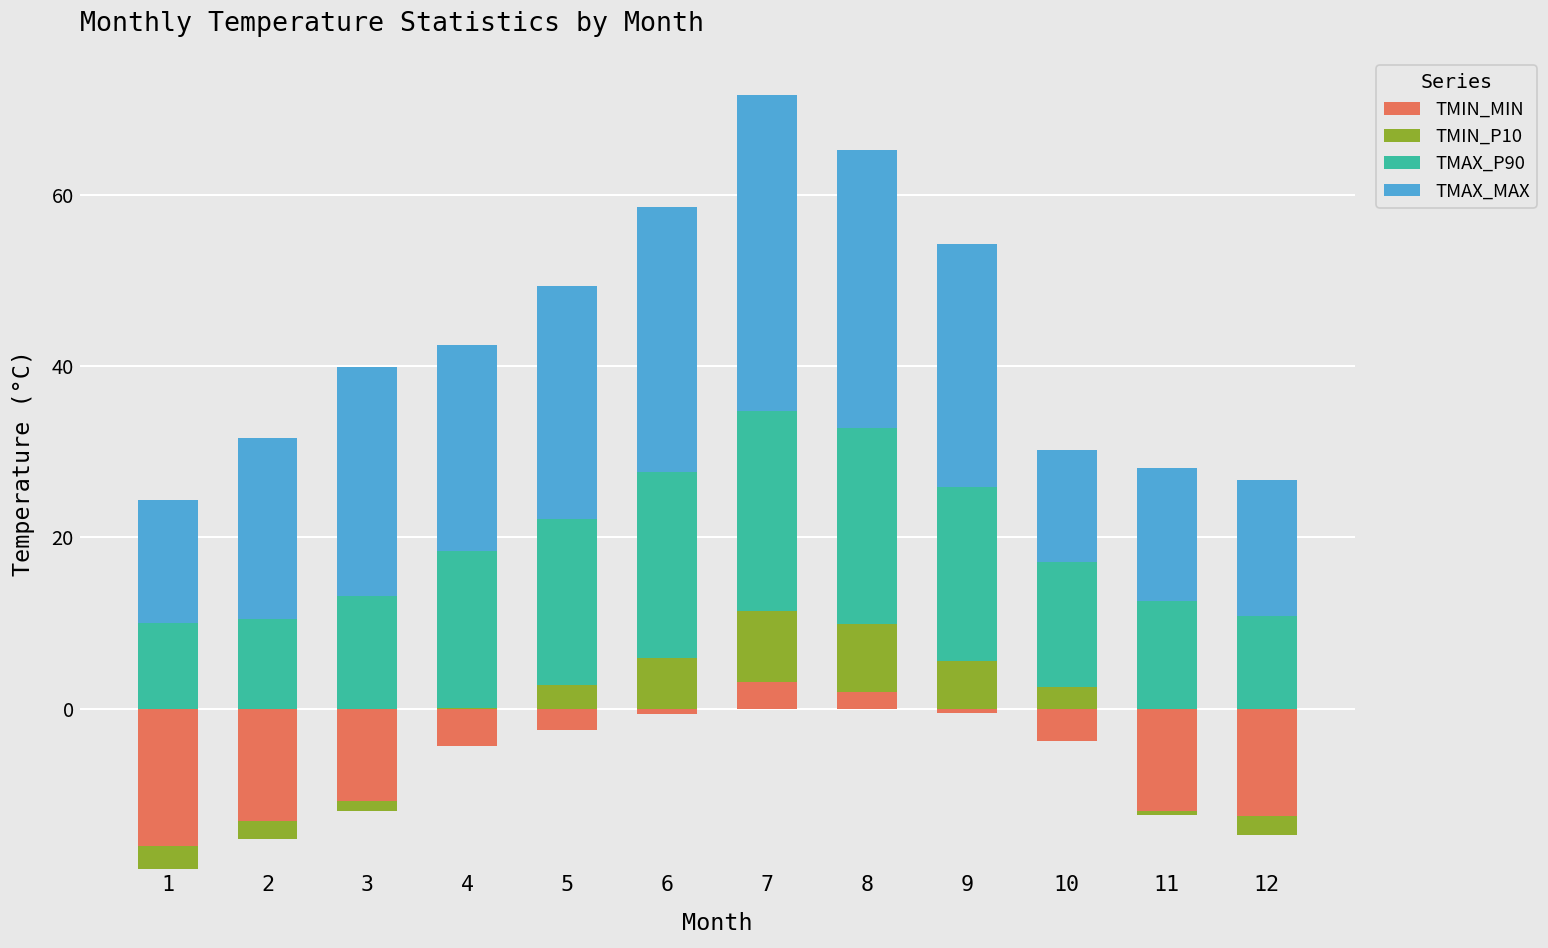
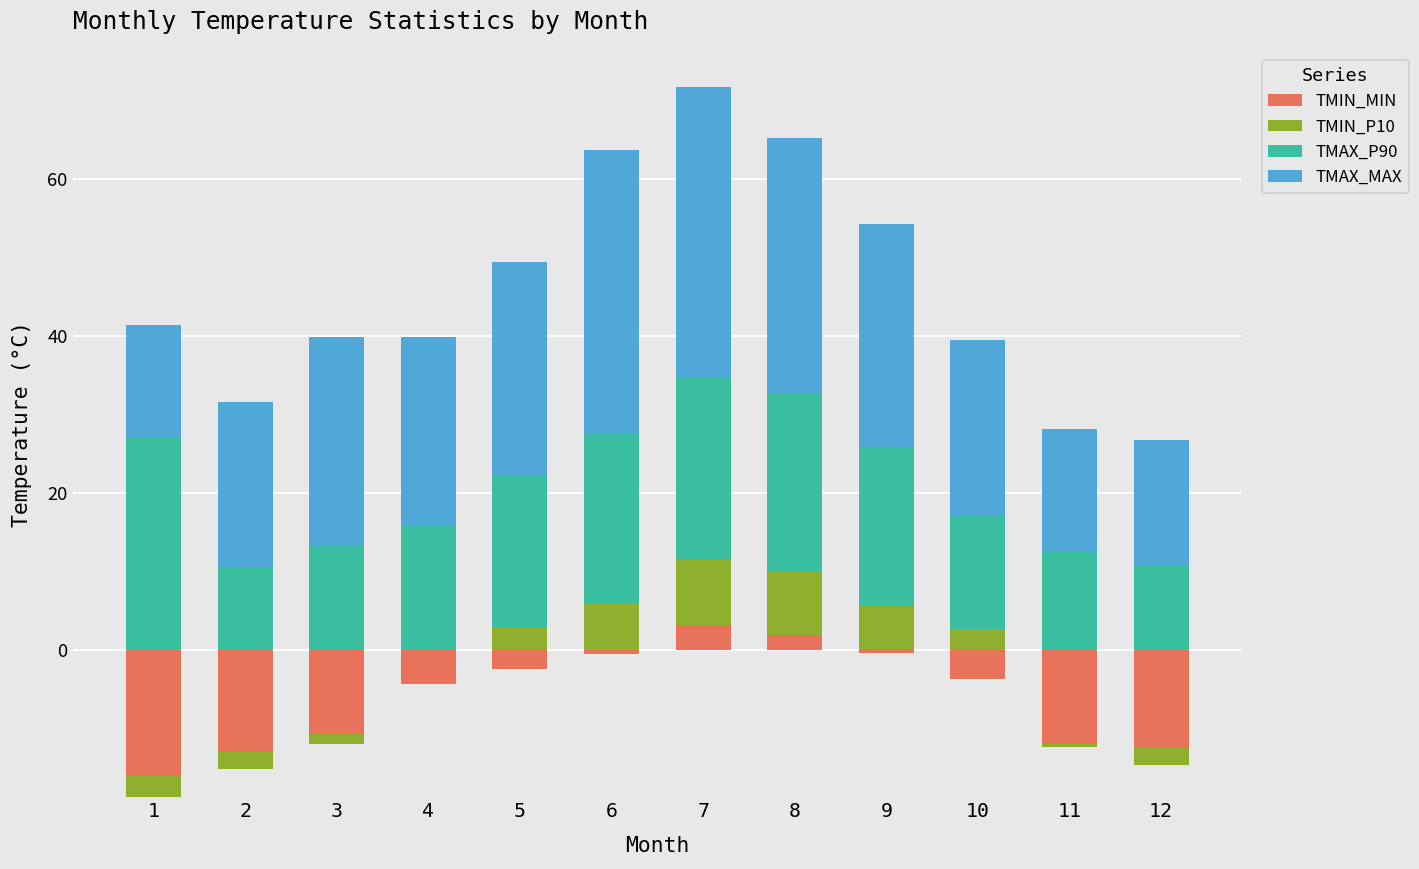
TMAX_P90, 1: 10 -> 27
TMAX_P90, 4: 18 -> 16
TMAX_MAX, 6: 31 -> 36
TMAX_MAX, 10: 13 -> 22
